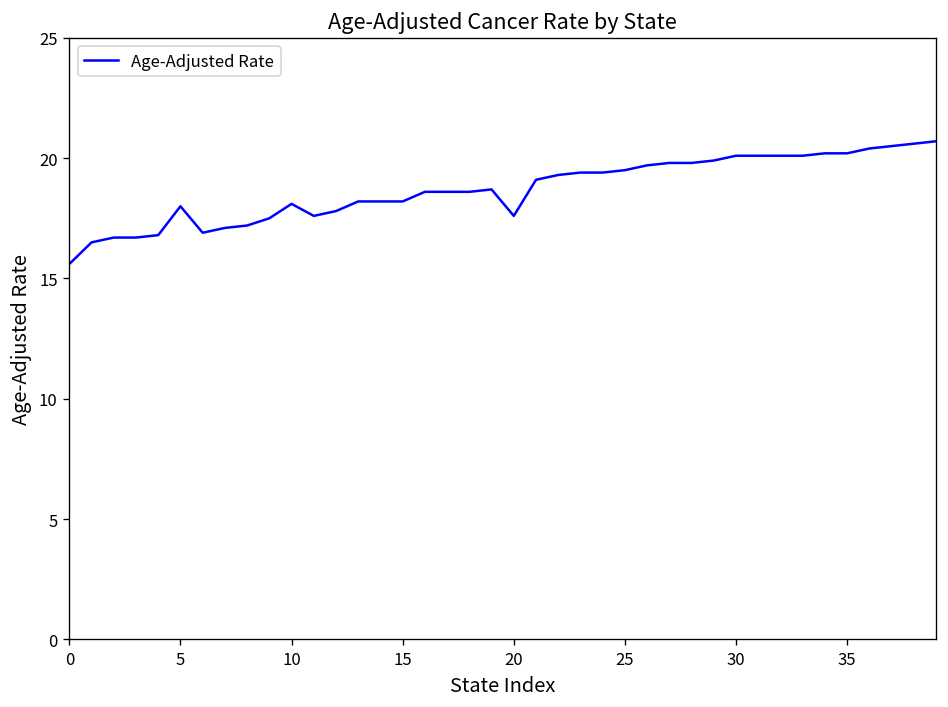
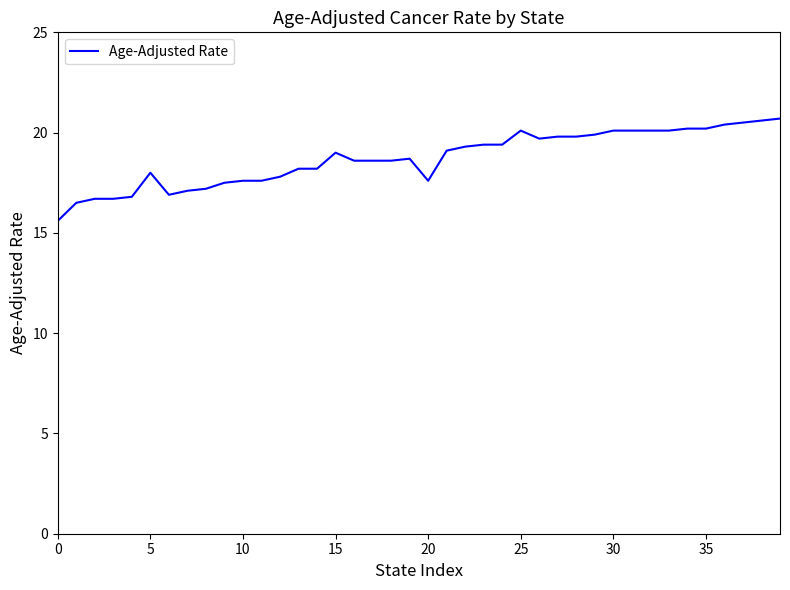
10: 18.1 -> 17.6
15: 18.2 -> 19.0
25: 19.5 -> 20.1
